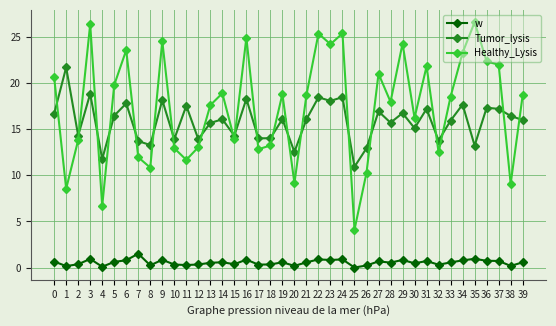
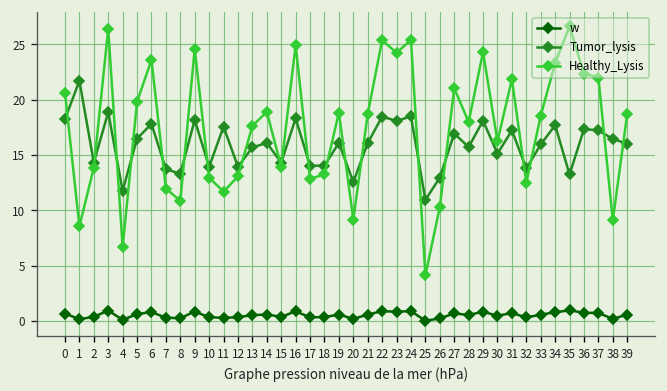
Tumor_lysis, 0: 17 -> 18
w, 7: 2 -> 0
Tumor_lysis, 29: 17 -> 18
